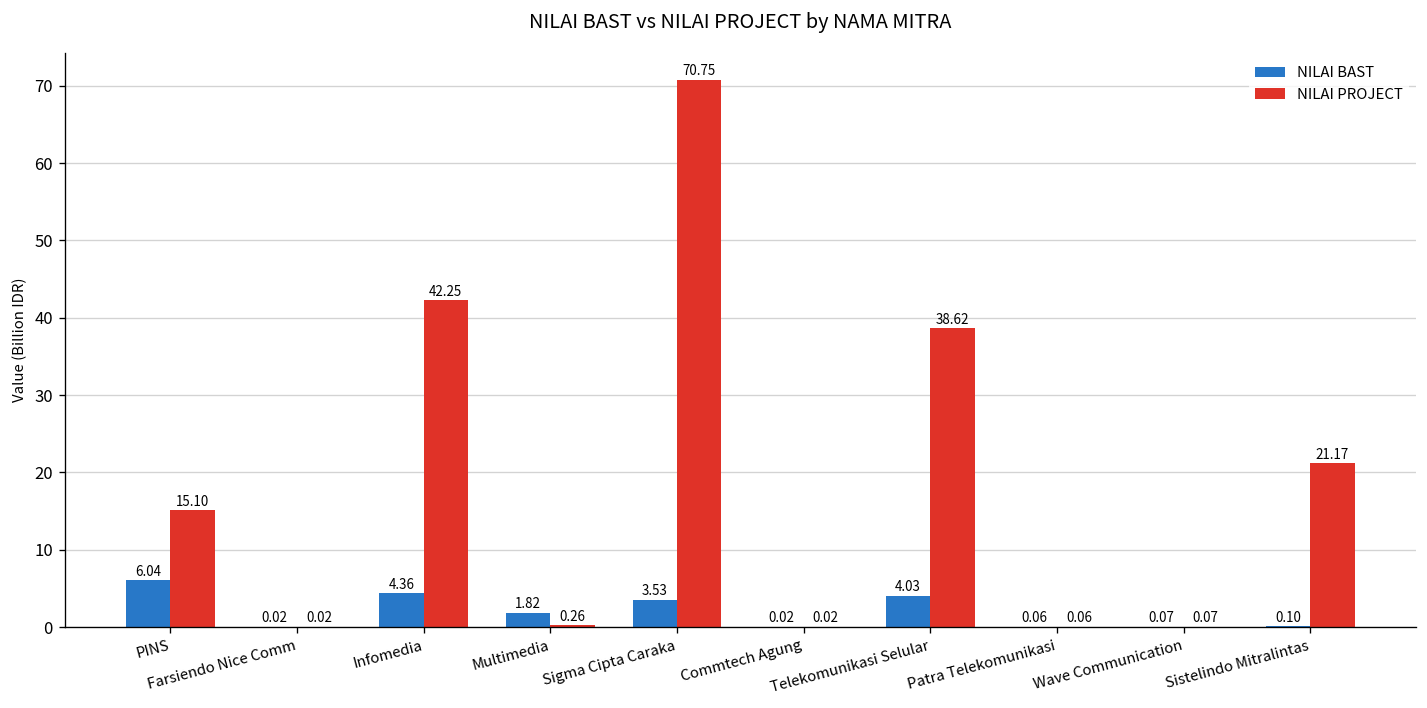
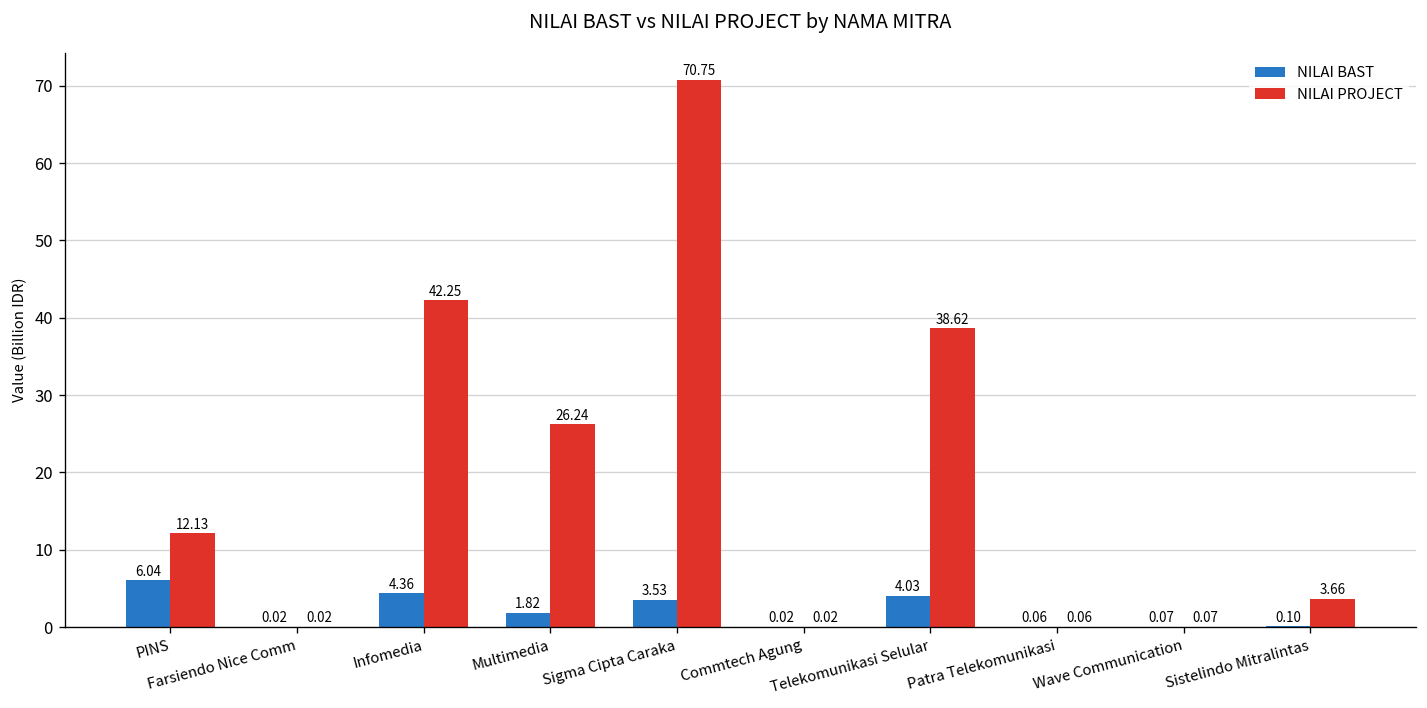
NILAI PROJECT, PINS: 15.10 -> 12.13
NILAI PROJECT, Multimedia: 0.26 -> 26.24
NILAI PROJECT, Sistelindo Mitralintas: 21.17 -> 3.66
